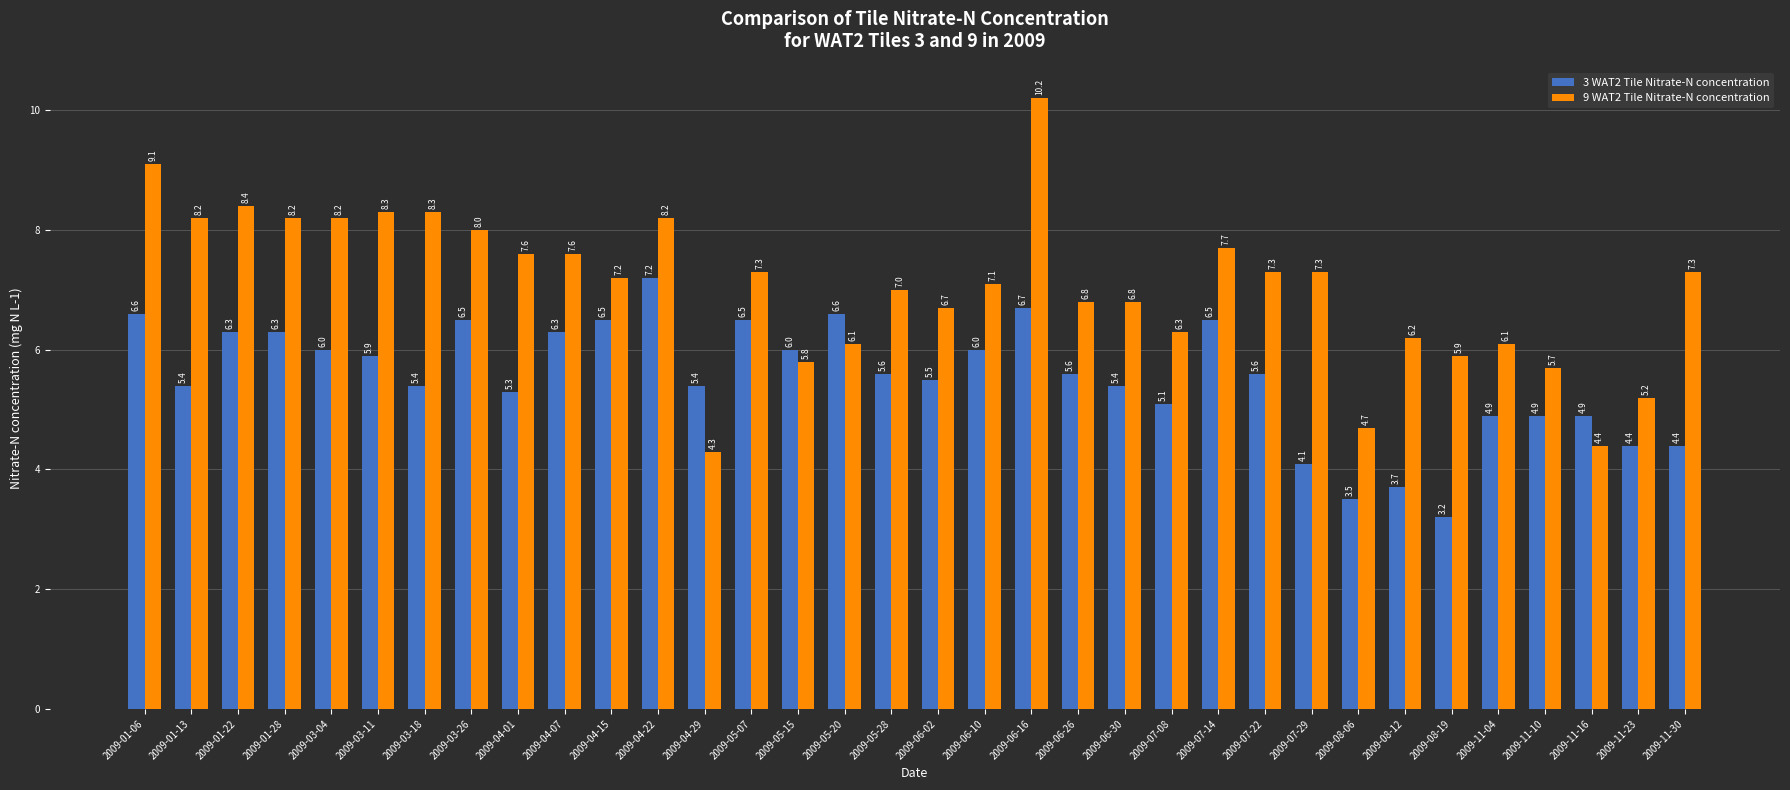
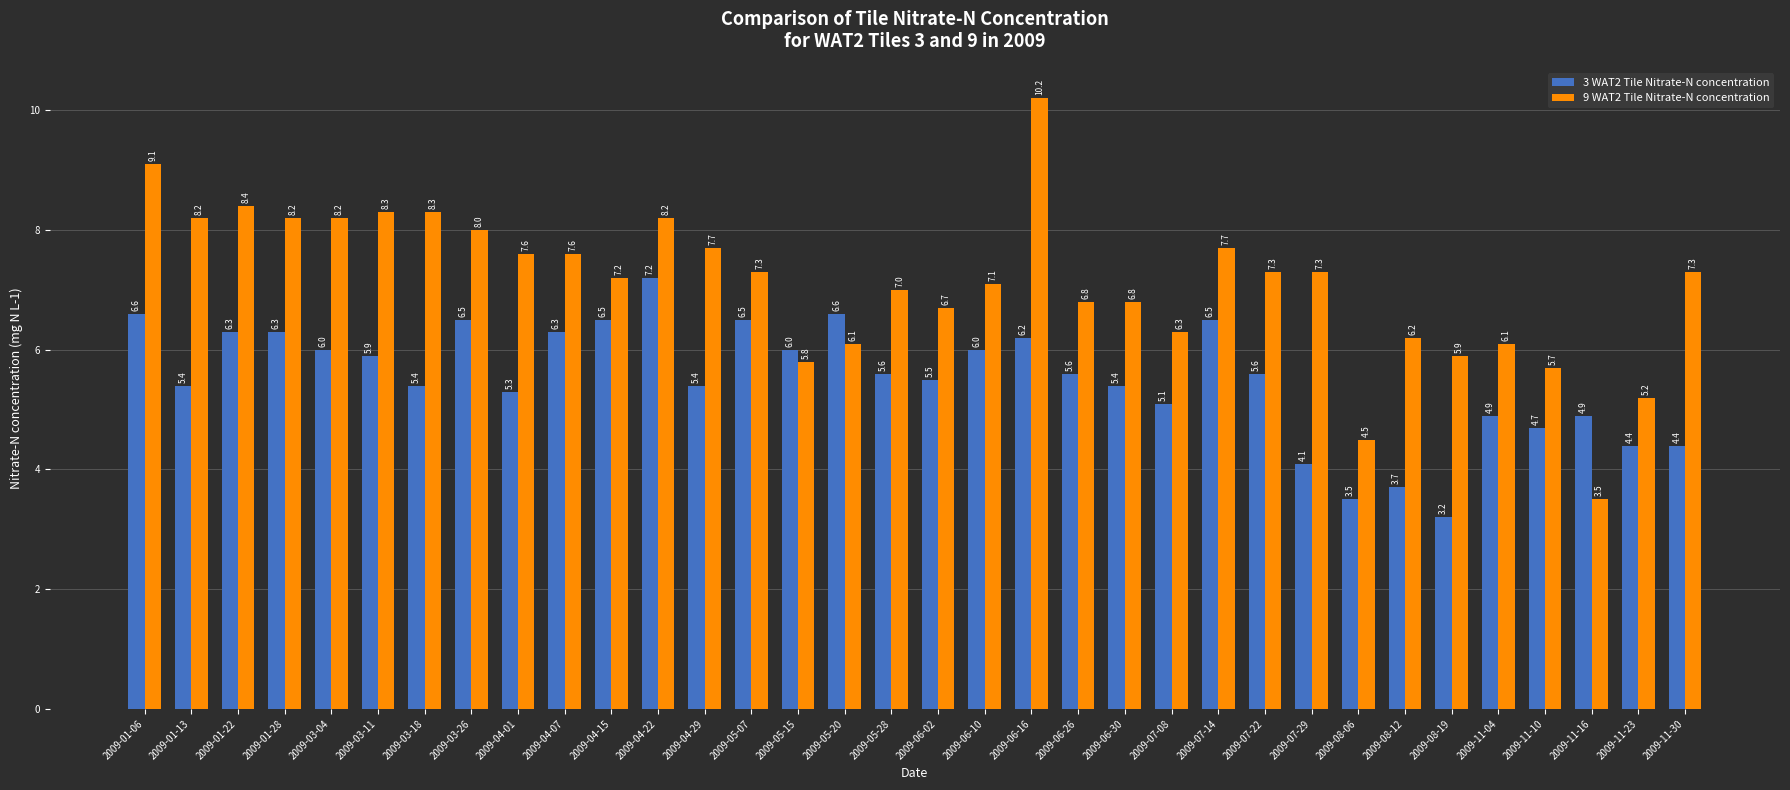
9 WAT2 Tile Nitrate-N concentration, 2009-04-29: 4.3 -> 7.7
3 WAT2 Tile Nitrate-N concentration, 2009-06-16: 6.7 -> 6.2
9 WAT2 Tile Nitrate-N concentration, 2009-08-06: 4.7 -> 4.5
3 WAT2 Tile Nitrate-N concentration, 2009-11-10: 4.9 -> 4.7
9 WAT2 Tile Nitrate-N concentration, 2009-11-16: 4.4 -> 3.5
